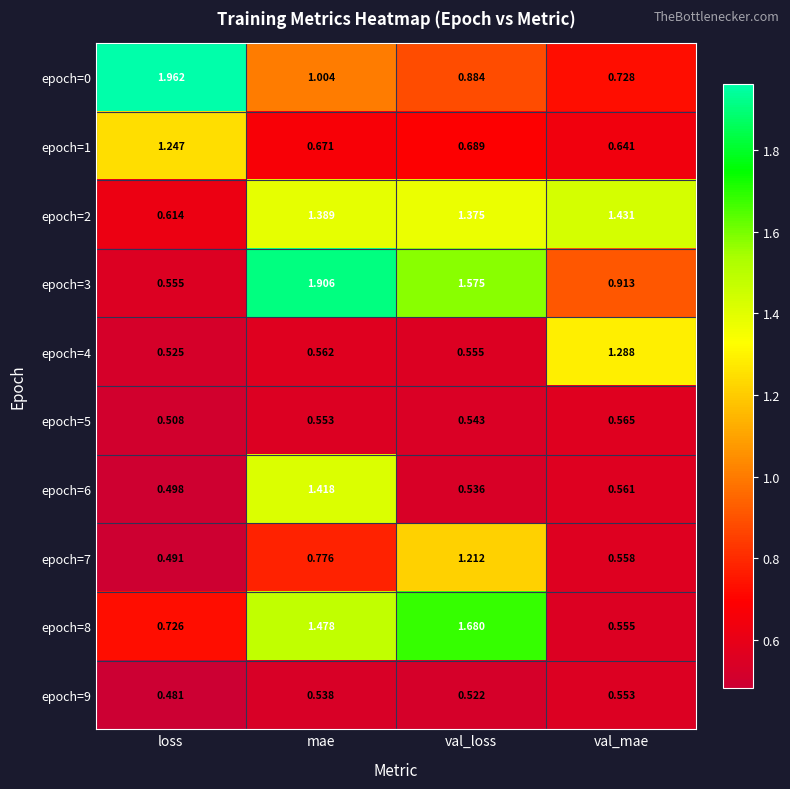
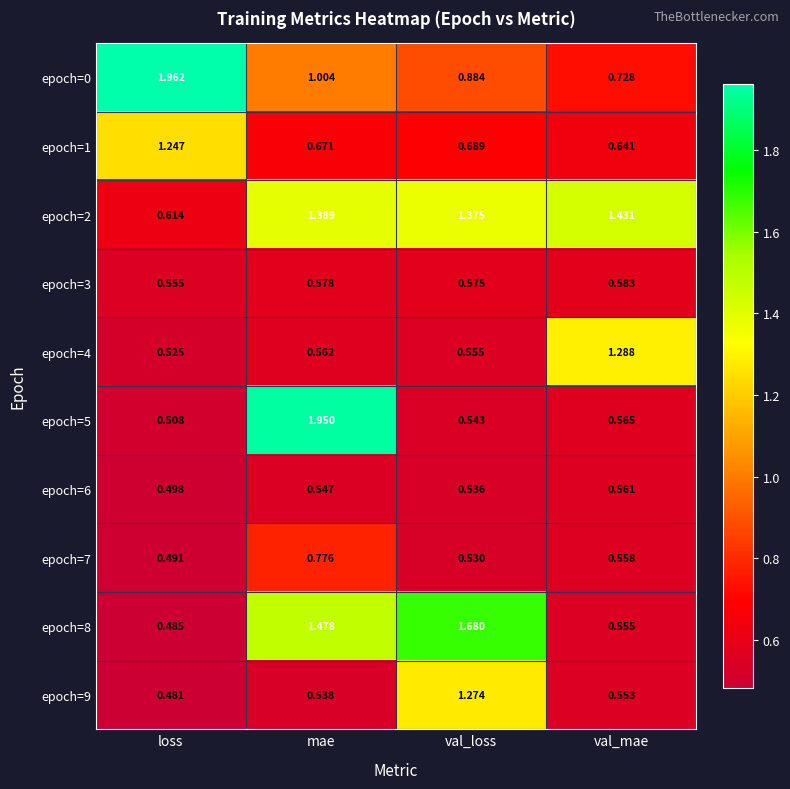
epoch=3, mae: 1.906 -> 0.578
epoch=3, val_loss: 1.575 -> 0.575
epoch=3, val_mae: 0.913 -> 0.583
epoch=5, mae: 0.553 -> 1.950
epoch=6, mae: 1.418 -> 0.547
epoch=7, val_loss: 1.212 -> 0.530
epoch=8, loss: 0.726 -> 0.485
epoch=9, val_loss: 0.522 -> 1.274
